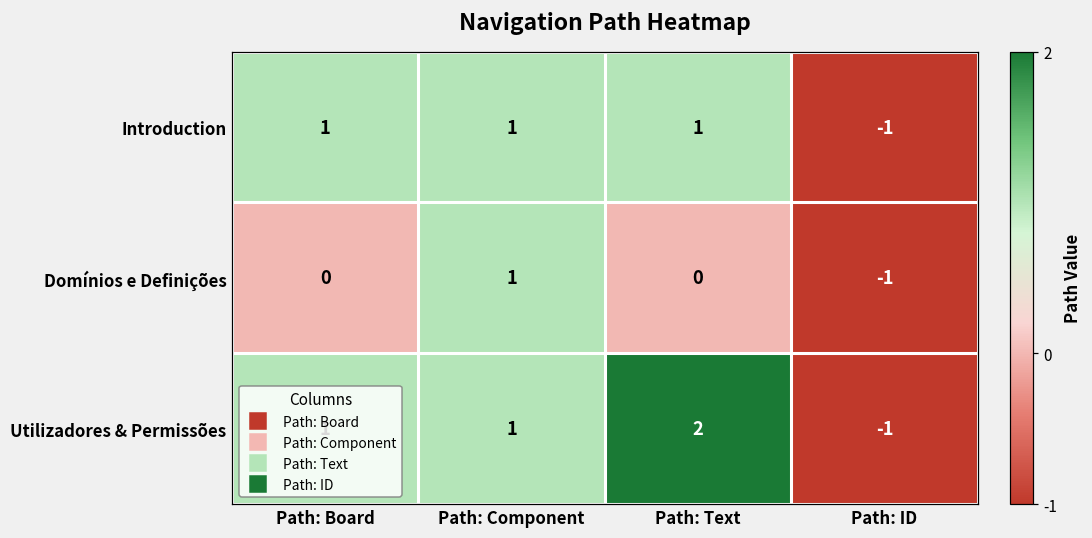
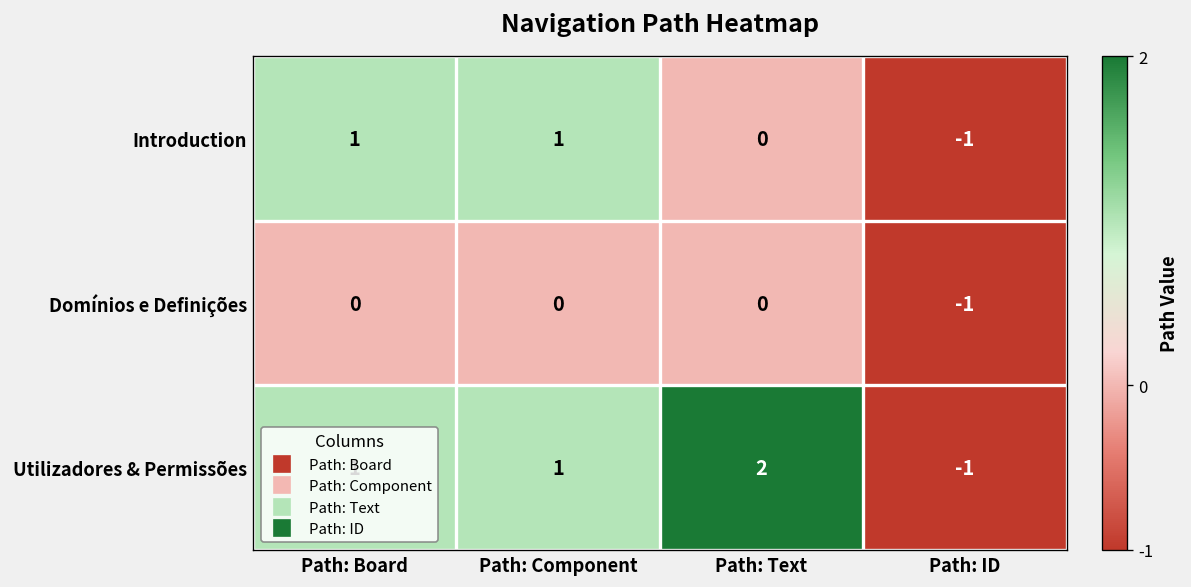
Introduction, Path: Text: 1 -> 0
Domínios e Definições, Path: Component: 1 -> 0
